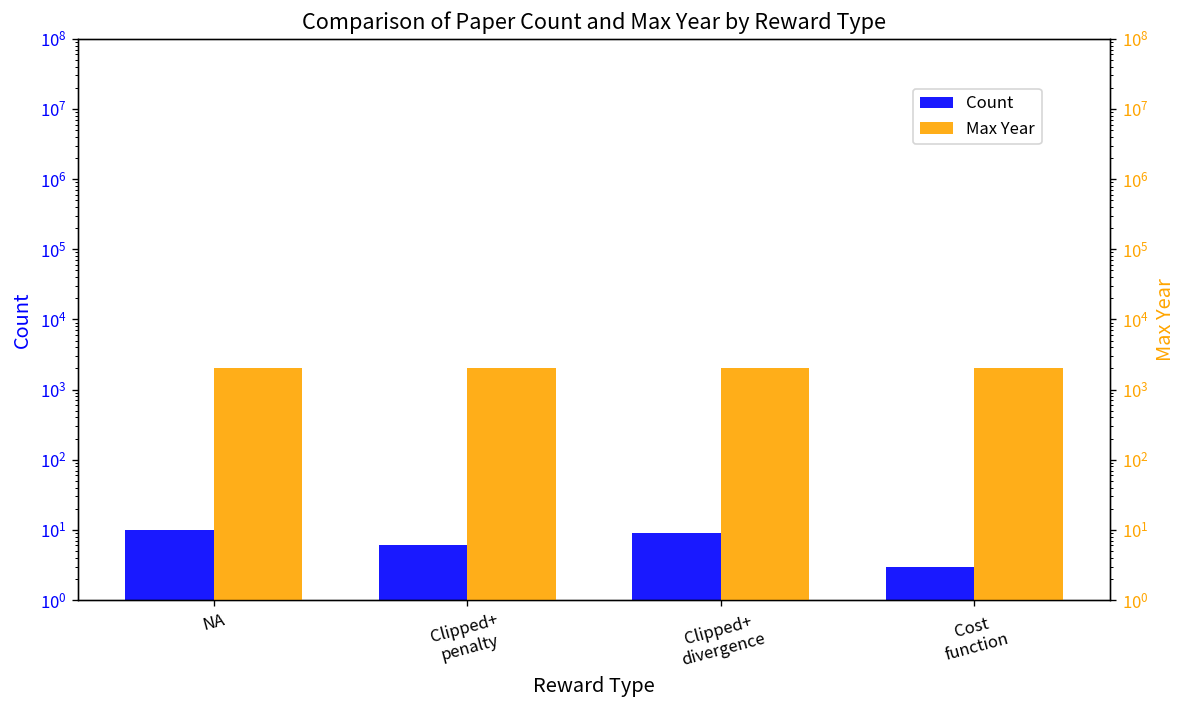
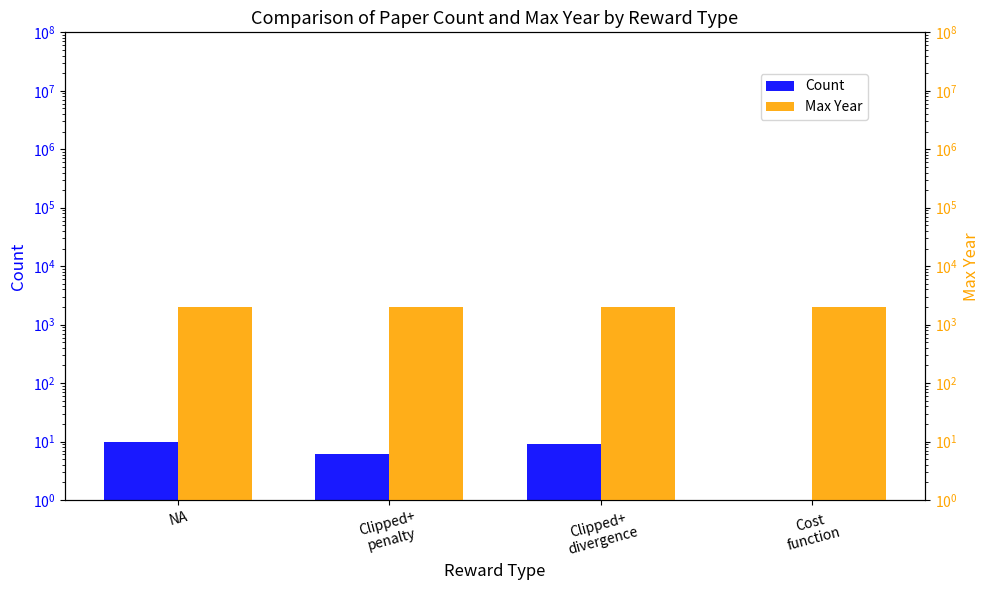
Count, Cost function: 3 -> 1
